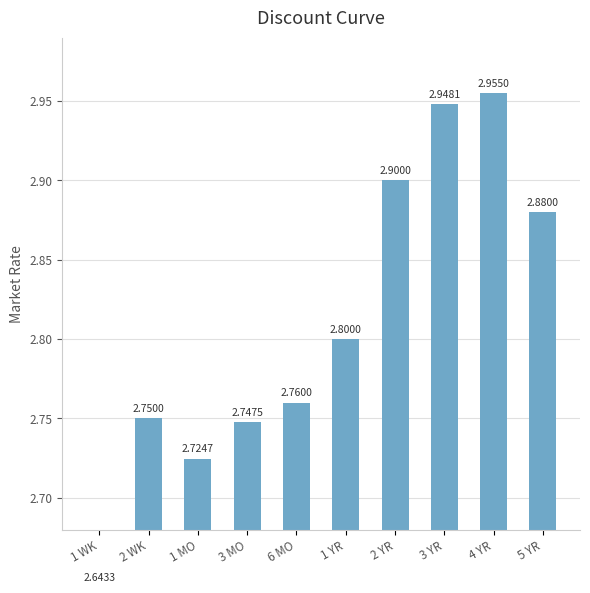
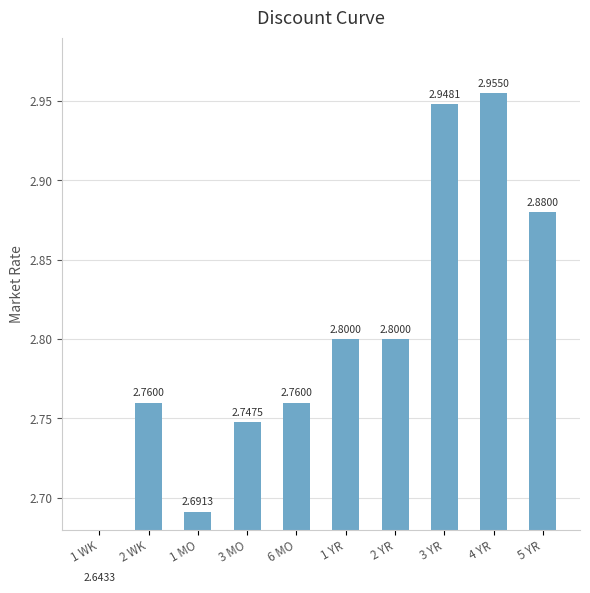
2 WK: 2.7500 -> 2.7600
1 MO: 2.7247 -> 2.6913
2 YR: 2.9000 -> 2.8000
